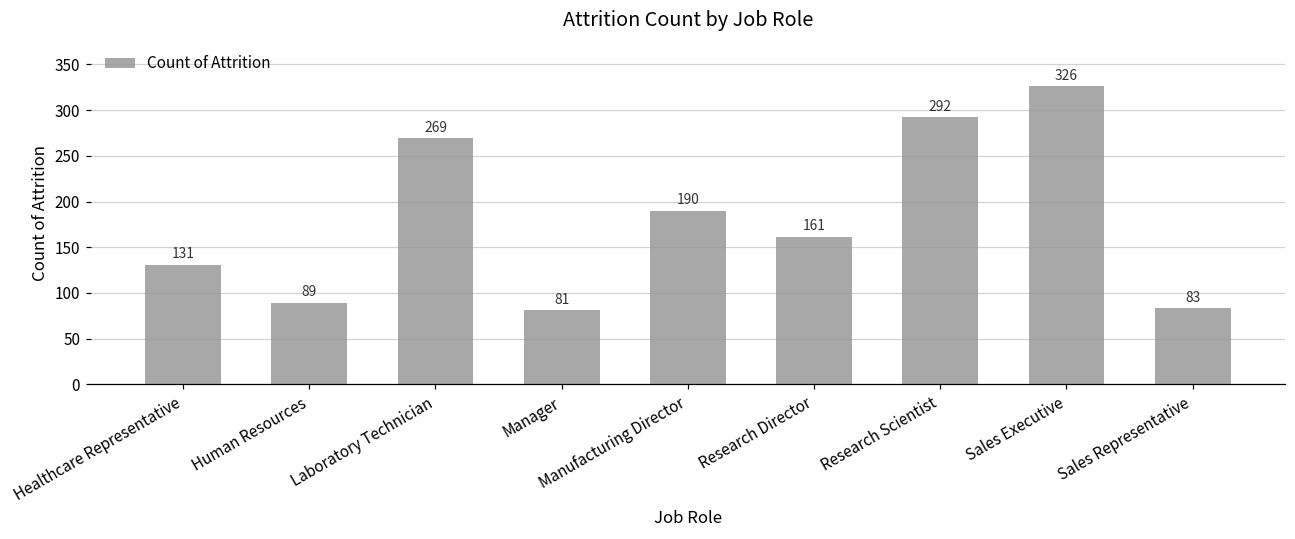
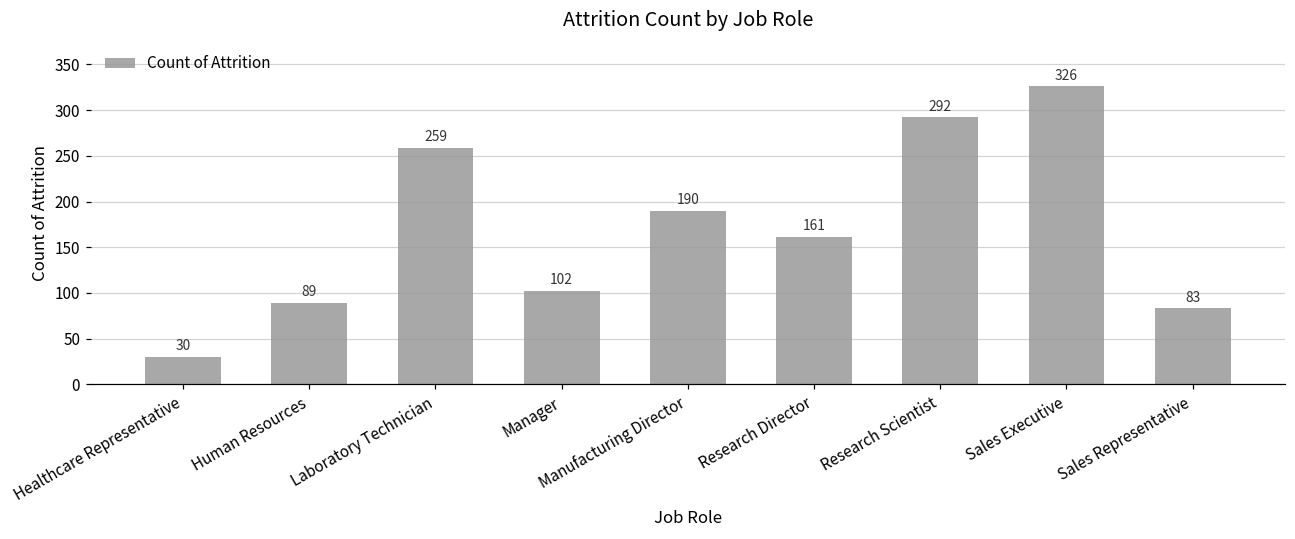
Healthcare Representative: 131 -> 30
Laboratory Technician: 269 -> 259
Manager: 81 -> 102
